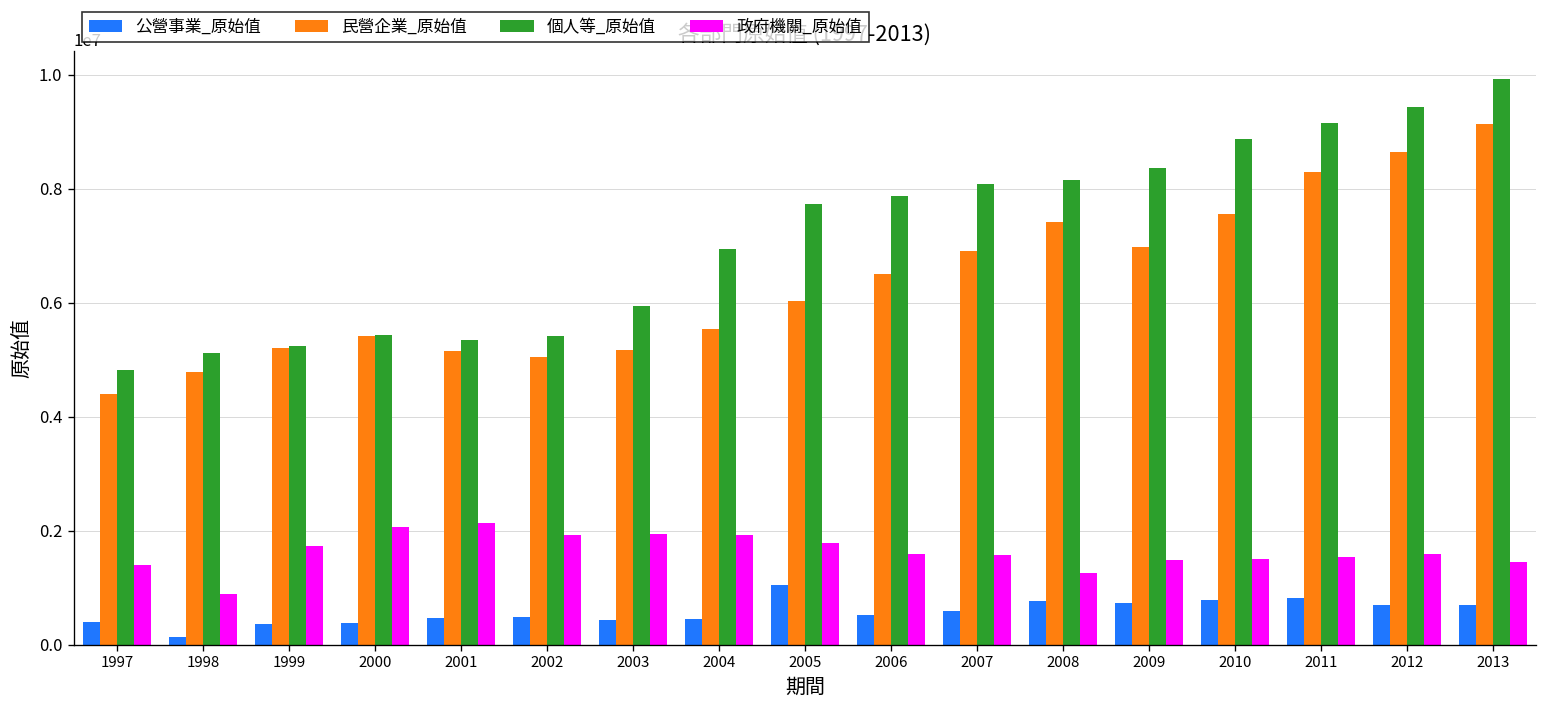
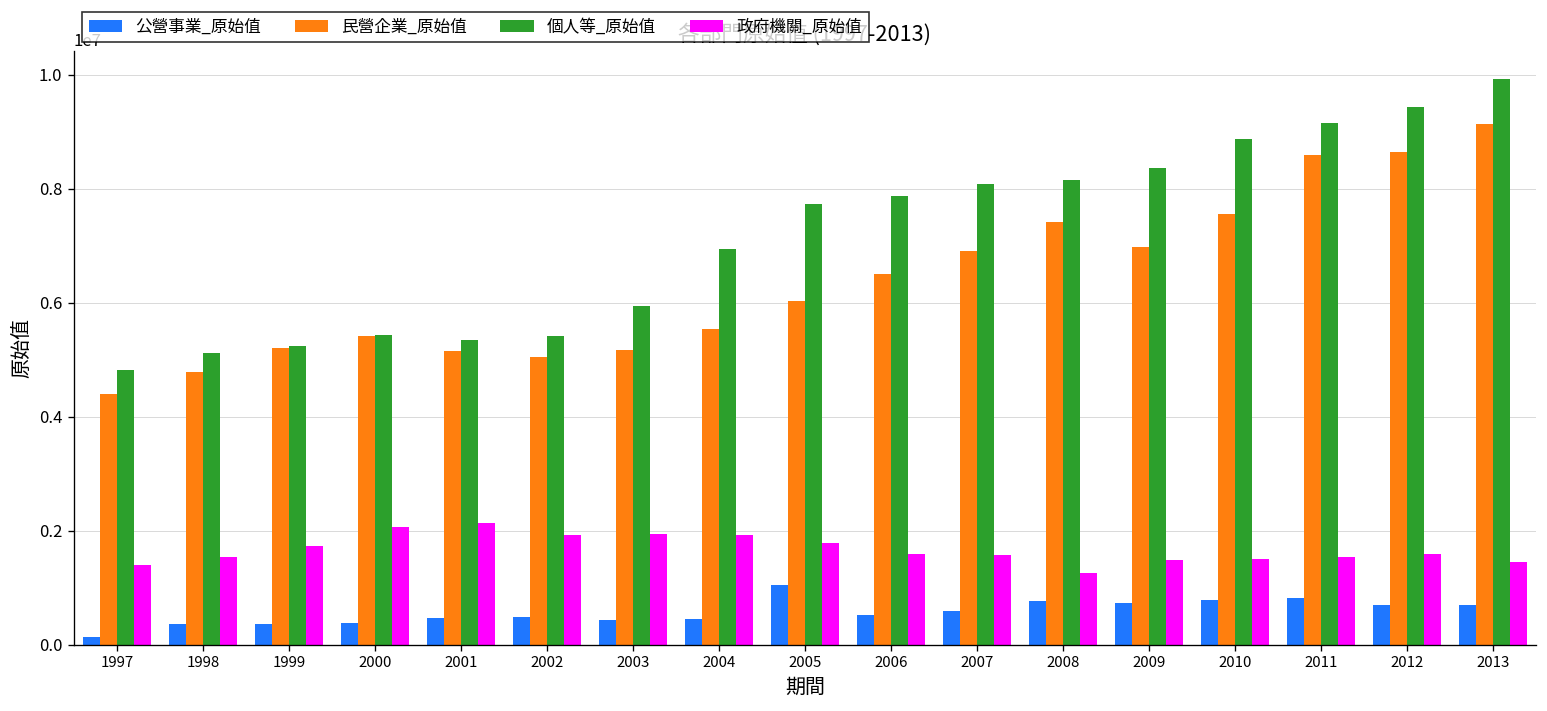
公營事業_原始值, 1997: 400000 -> 100000
公營事業_原始值, 1998: 100000 -> 400000
政府機關_原始值, 1998: 900000 -> 1500000
民營企業_原始值, 2011: 8300000 -> 8600000
